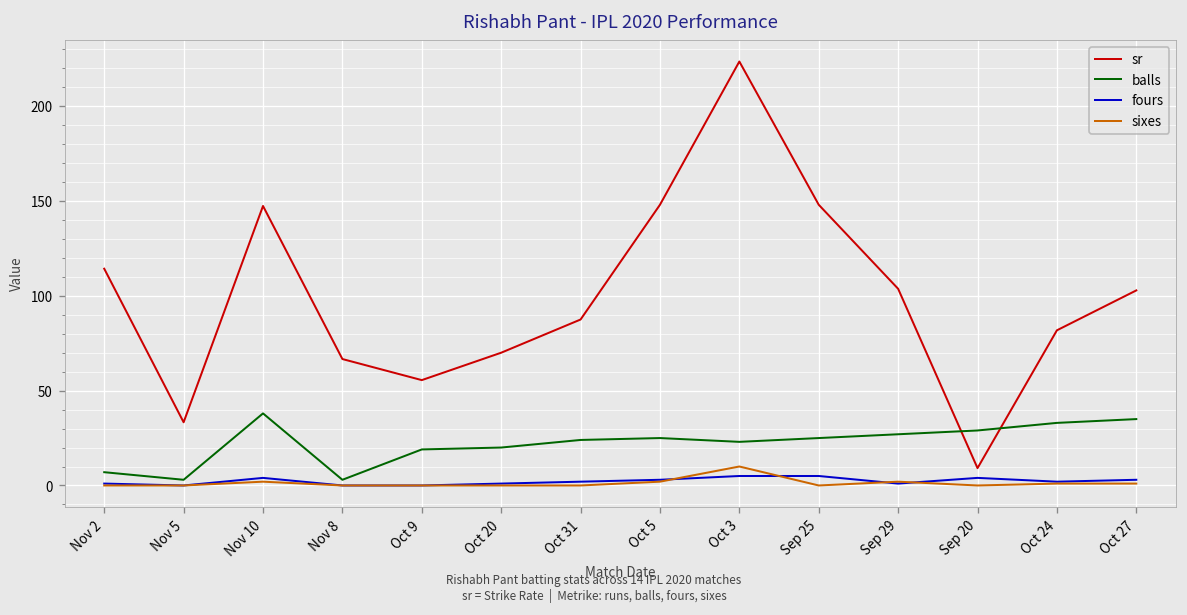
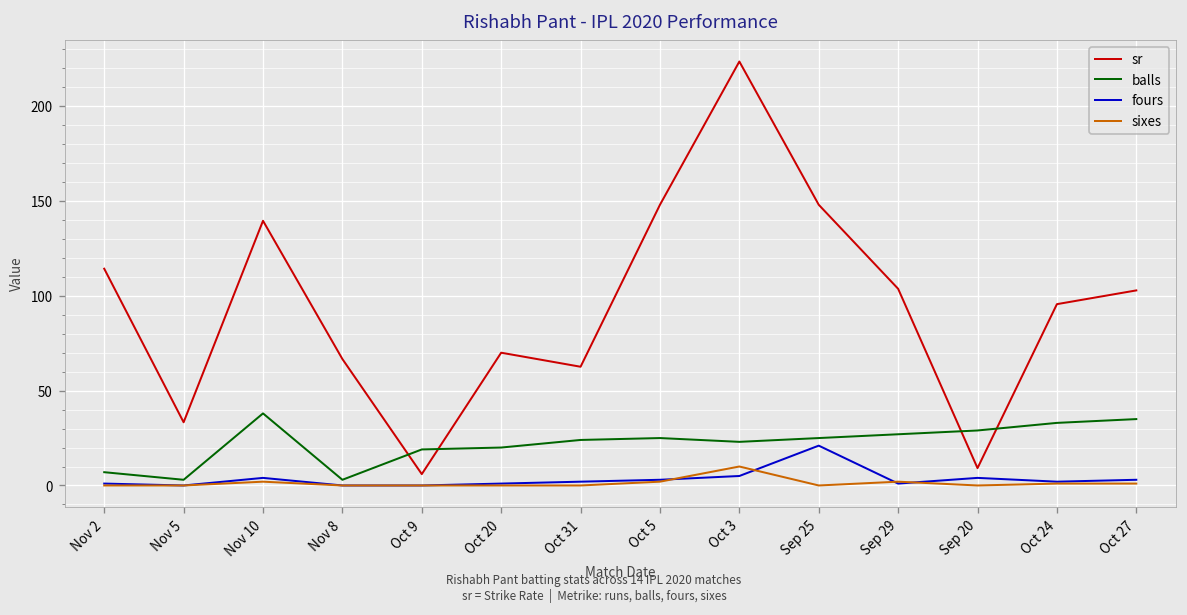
sr, Nov 10: 147 -> 140
sr, Oct 9: 56 -> 6
sr, Oct 31: 88 -> 63
fours, Sep 25: 5 -> 21
sr, Oct 24: 82 -> 96
